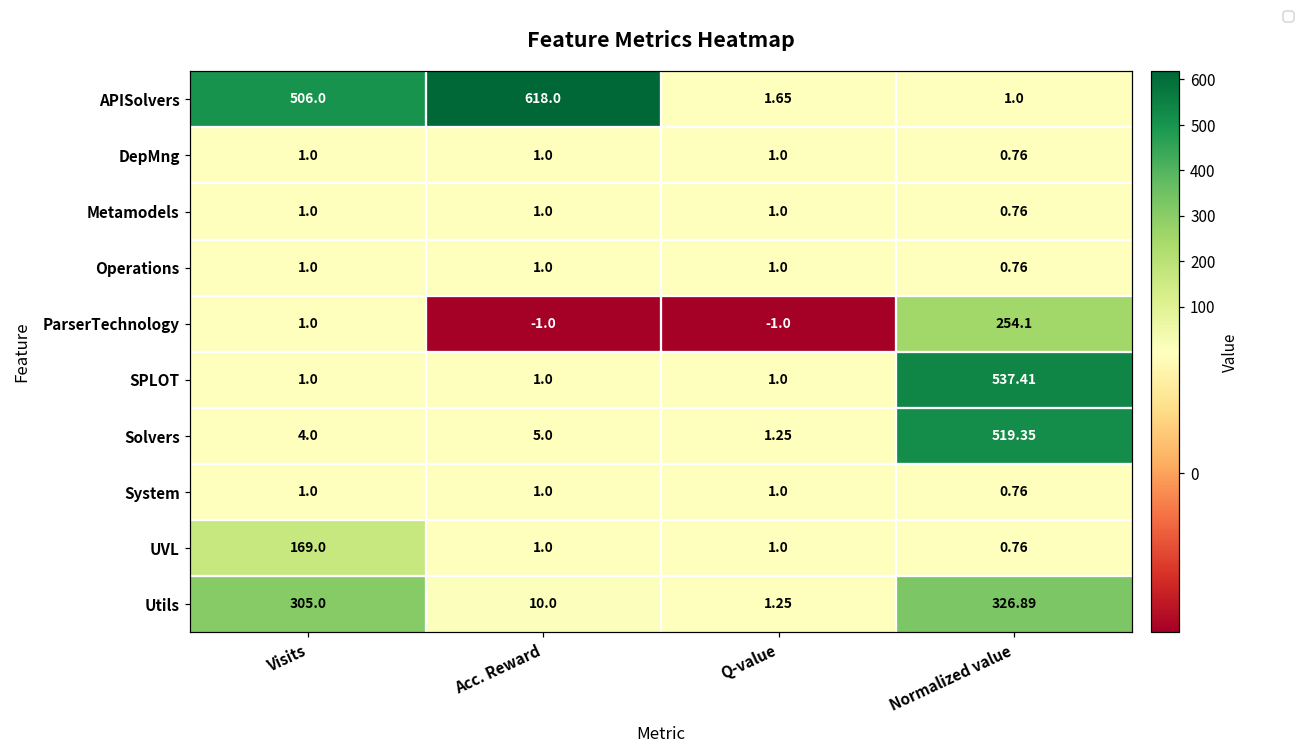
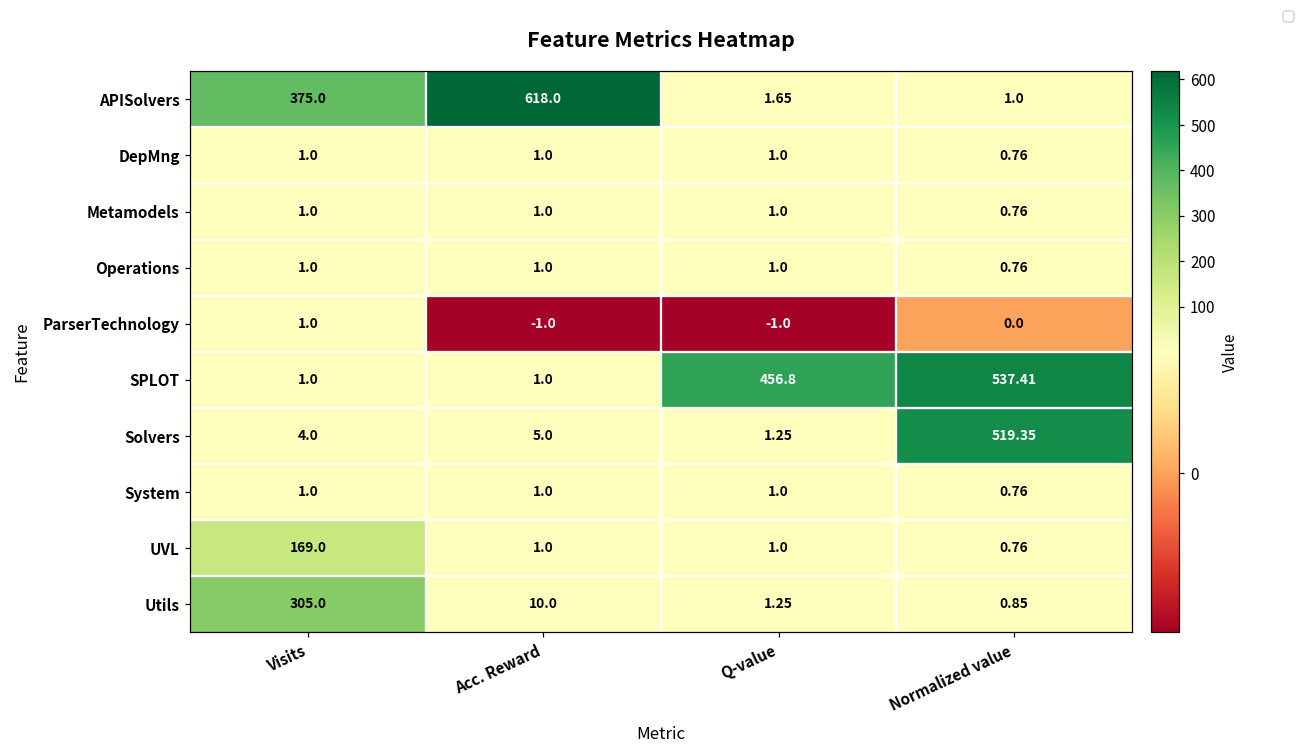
APISolvers, Visits: 506.0 -> 375.0
ParserTechnology, Normalized value: 254.1 -> 0.0
SPLOT, Q-value: 1.0 -> 456.8
Utils, Normalized value: 326.89 -> 0.85
